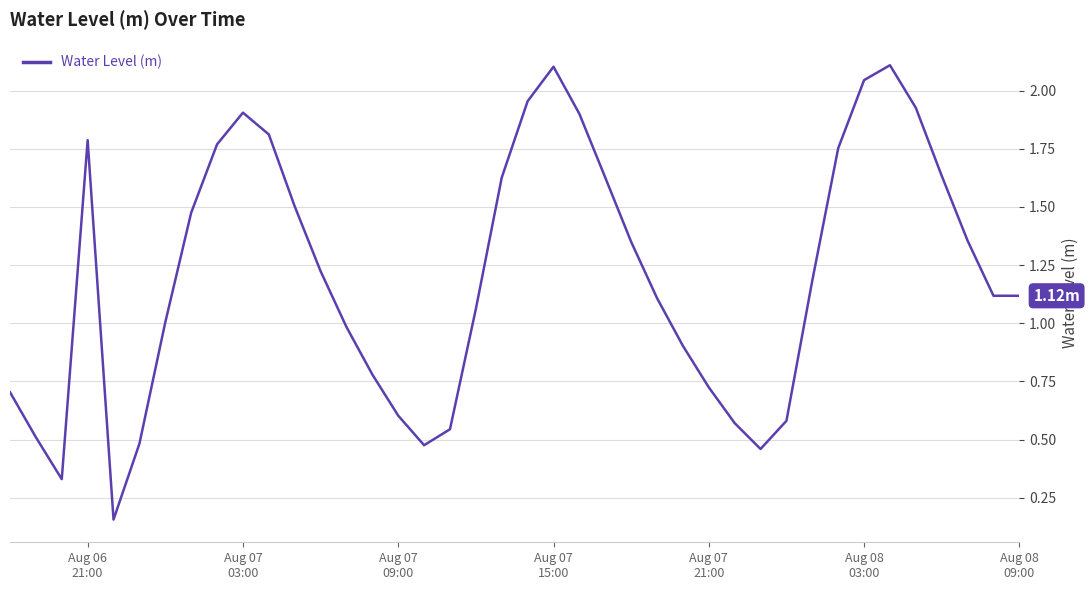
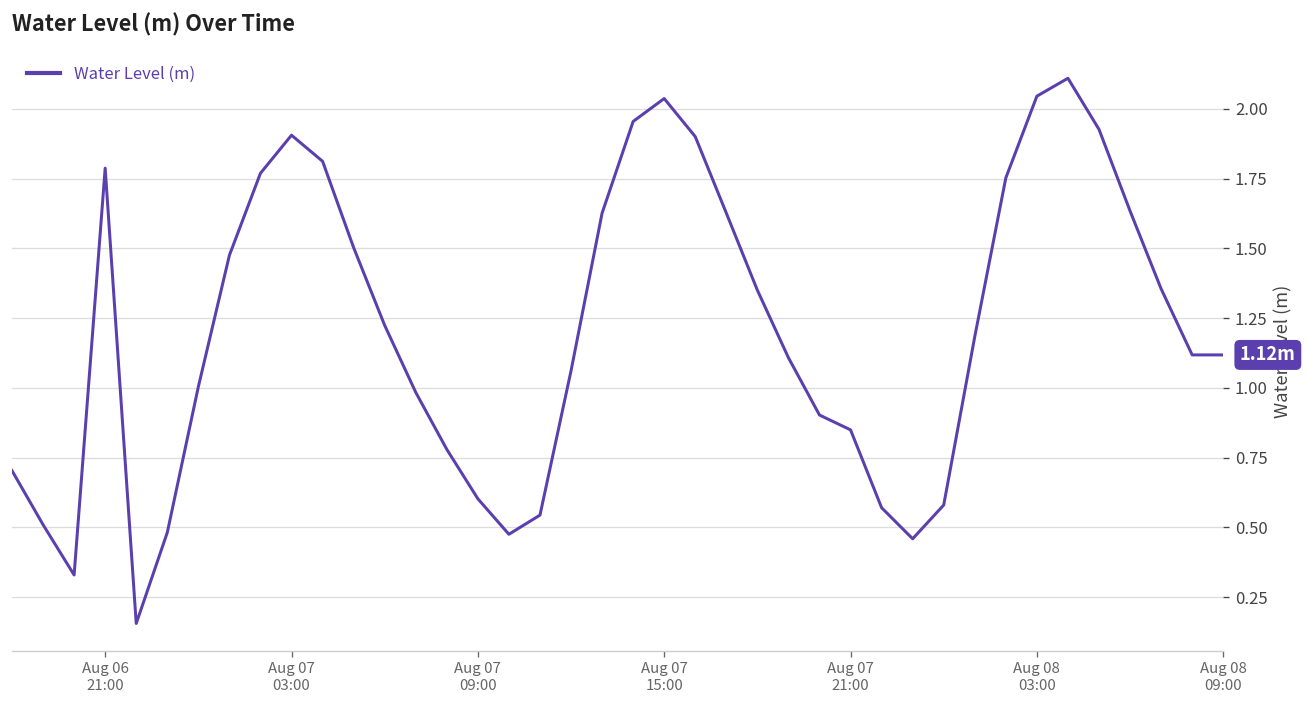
Aug 07 15:00: 2.10 -> 2.04
Aug 07 21:00: 0.72 -> 0.85
